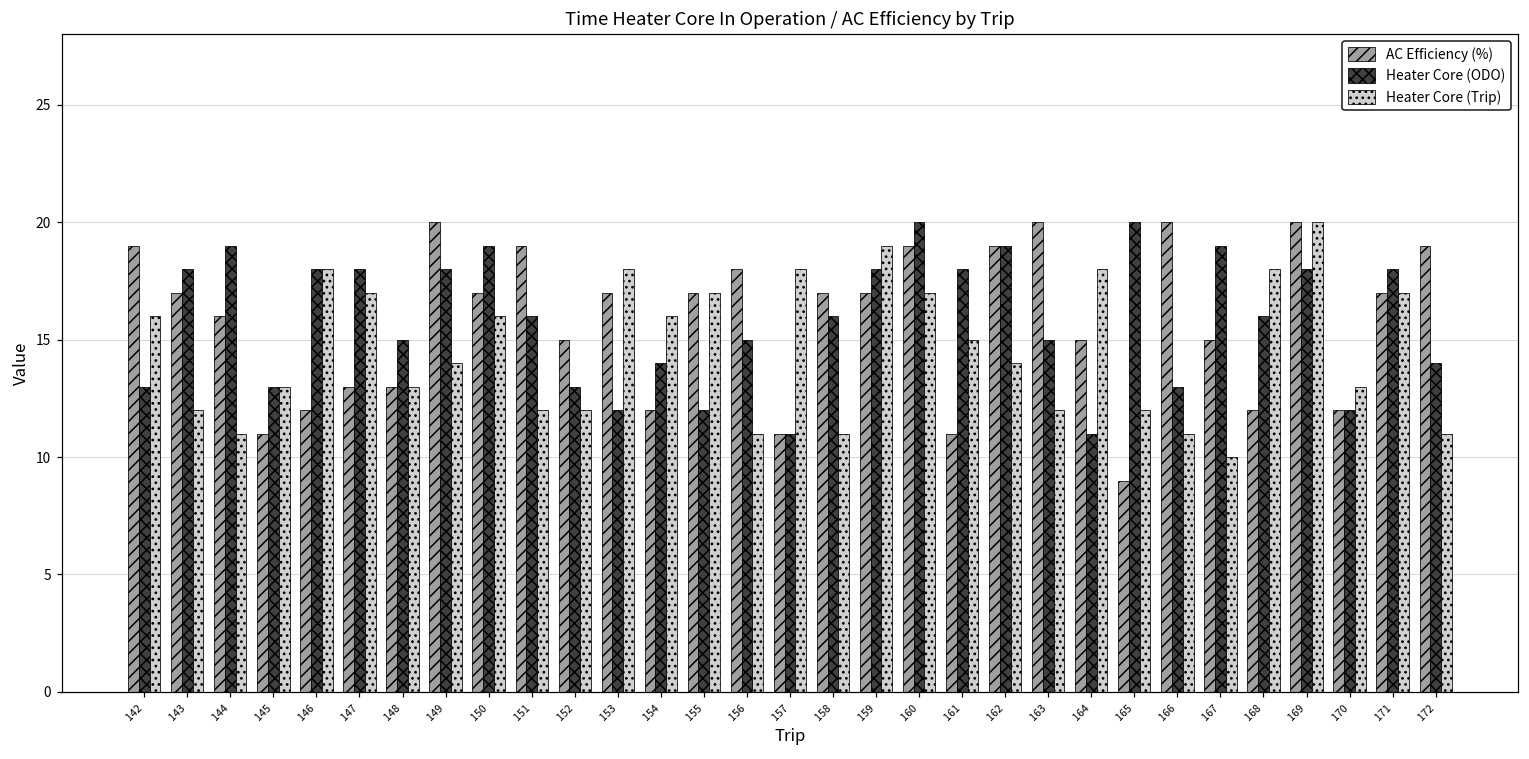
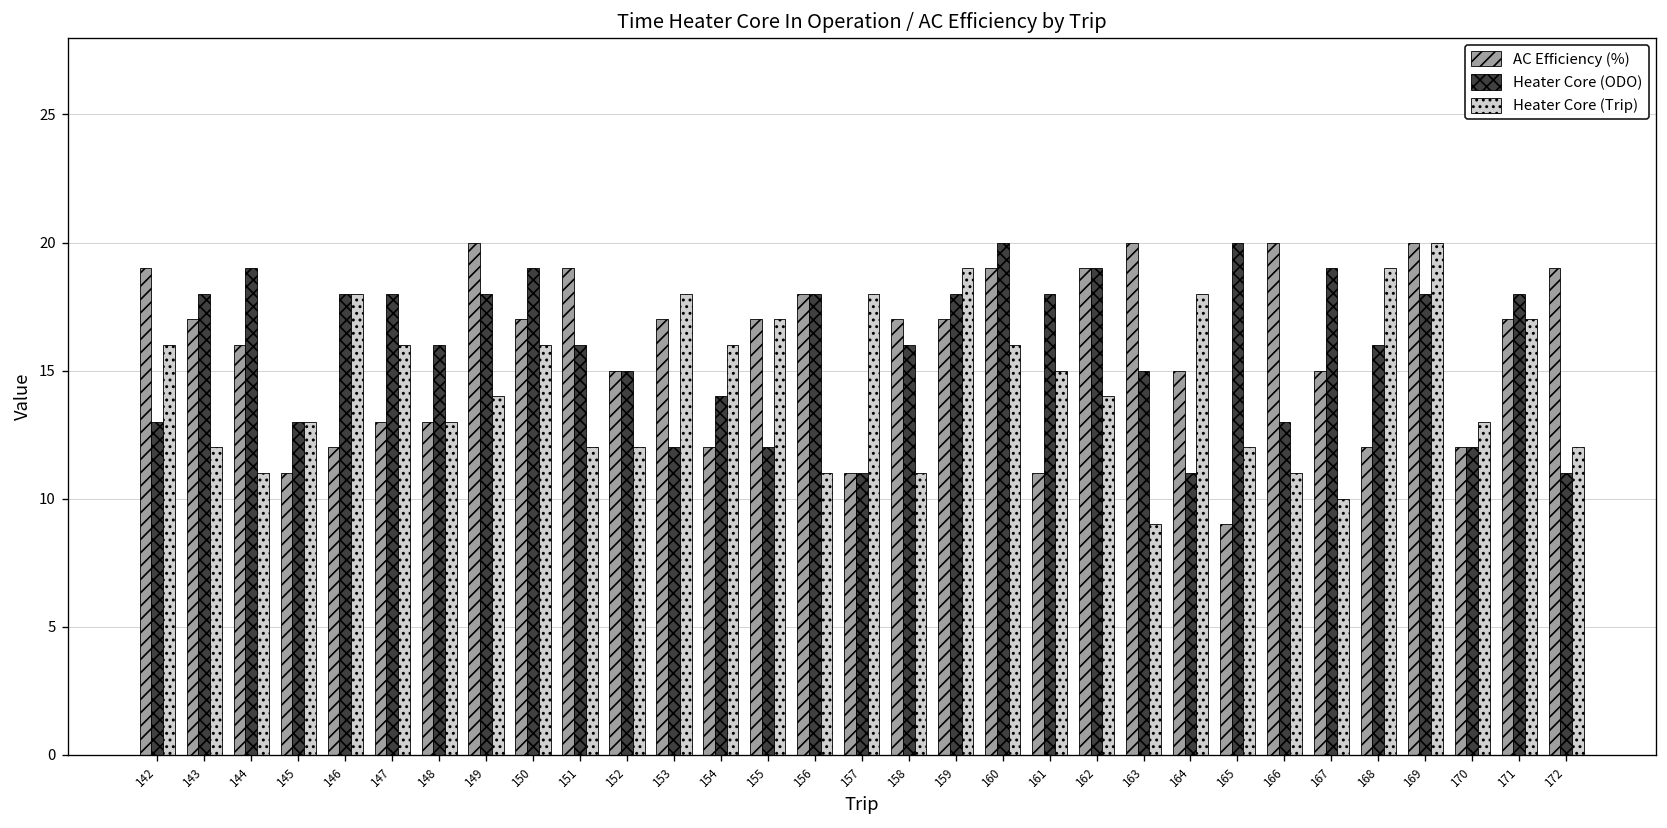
Heater Core (Trip), 147: 17 -> 16
Heater Core (ODO), 148: 15 -> 16
Heater Core (ODO), 152: 13 -> 15
Heater Core (ODO), 156: 15 -> 18
Heater Core (Trip), 160: 17 -> 16
Heater Core (Trip), 163: 12 -> 9
Heater Core (Trip), 168: 18 -> 19
Heater Core (ODO), 172: 14 -> 11
Heater Core (Trip), 172: 11 -> 12
